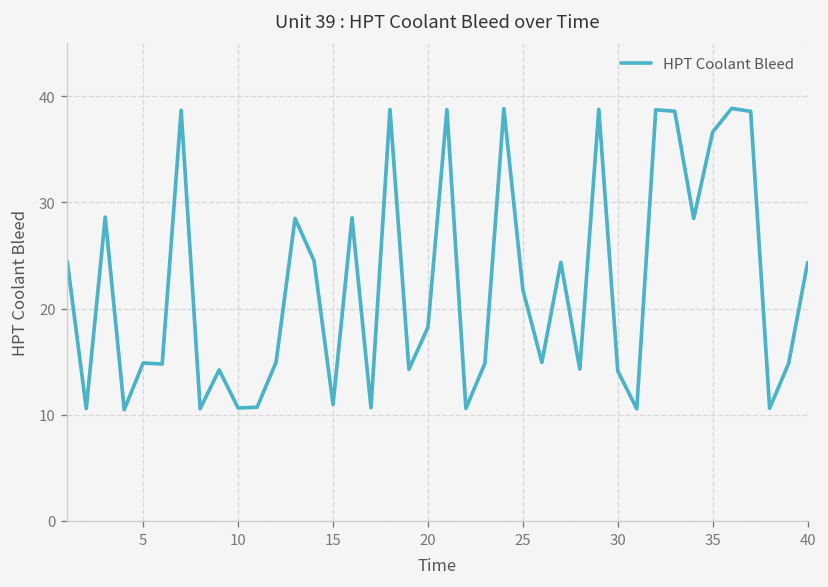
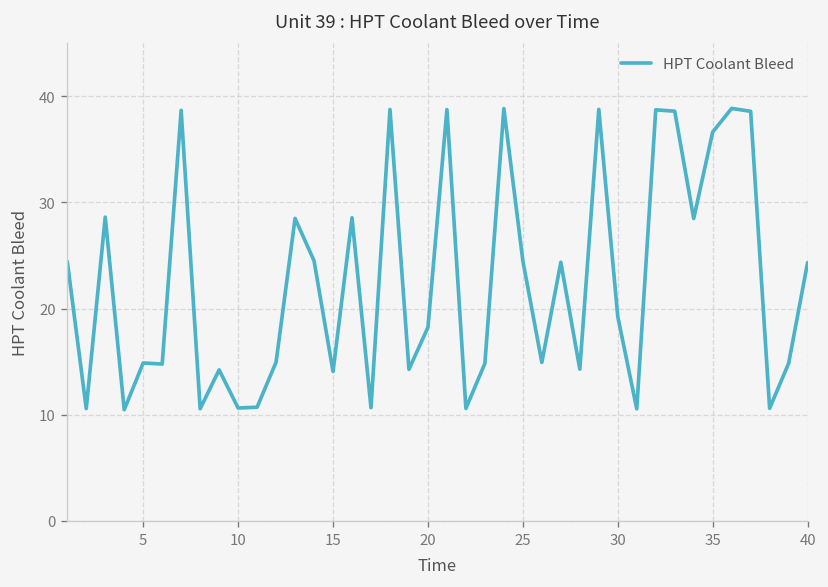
15: 11 -> 14
25: 22 -> 25
30: 14 -> 19
